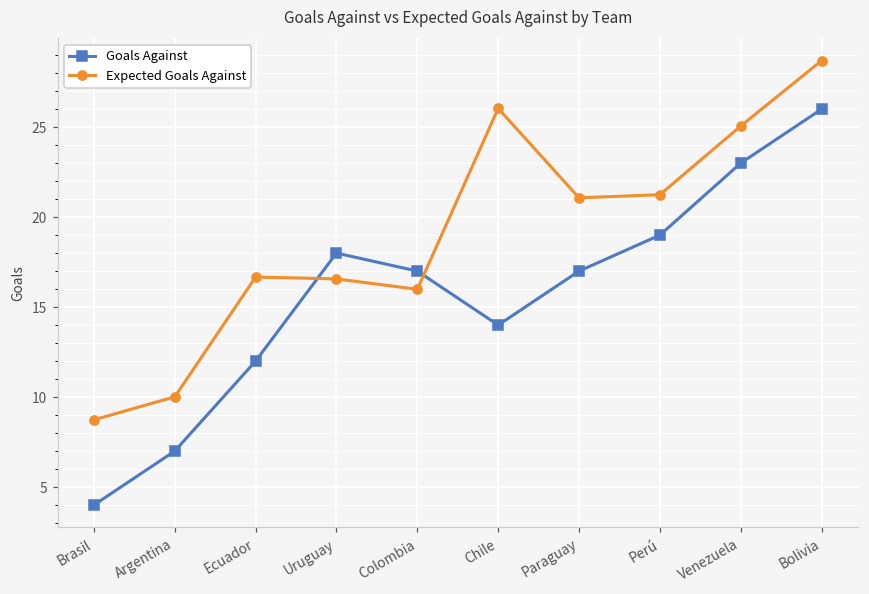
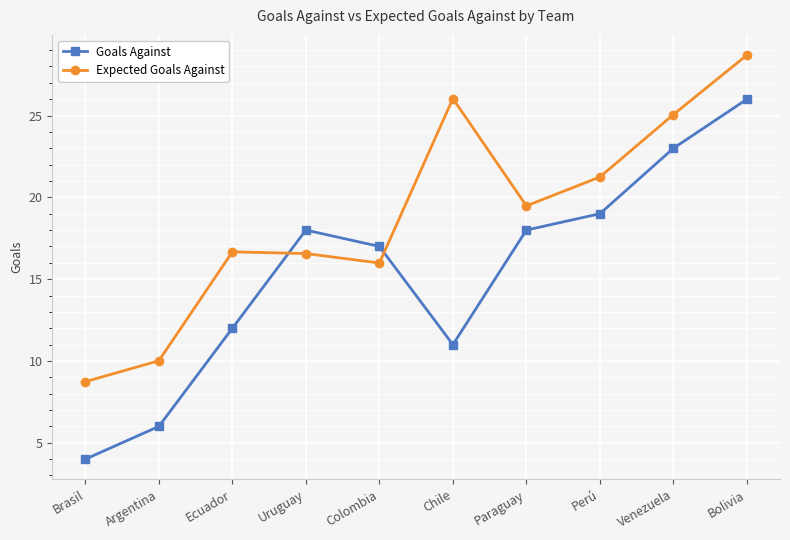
Goals Against, Argentina: 7 -> 6
Goals Against, Chile: 14 -> 11
Goals Against, Paraguay: 17 -> 18
Expected Goals Against, Paraguay: 21.1 -> 19.5
